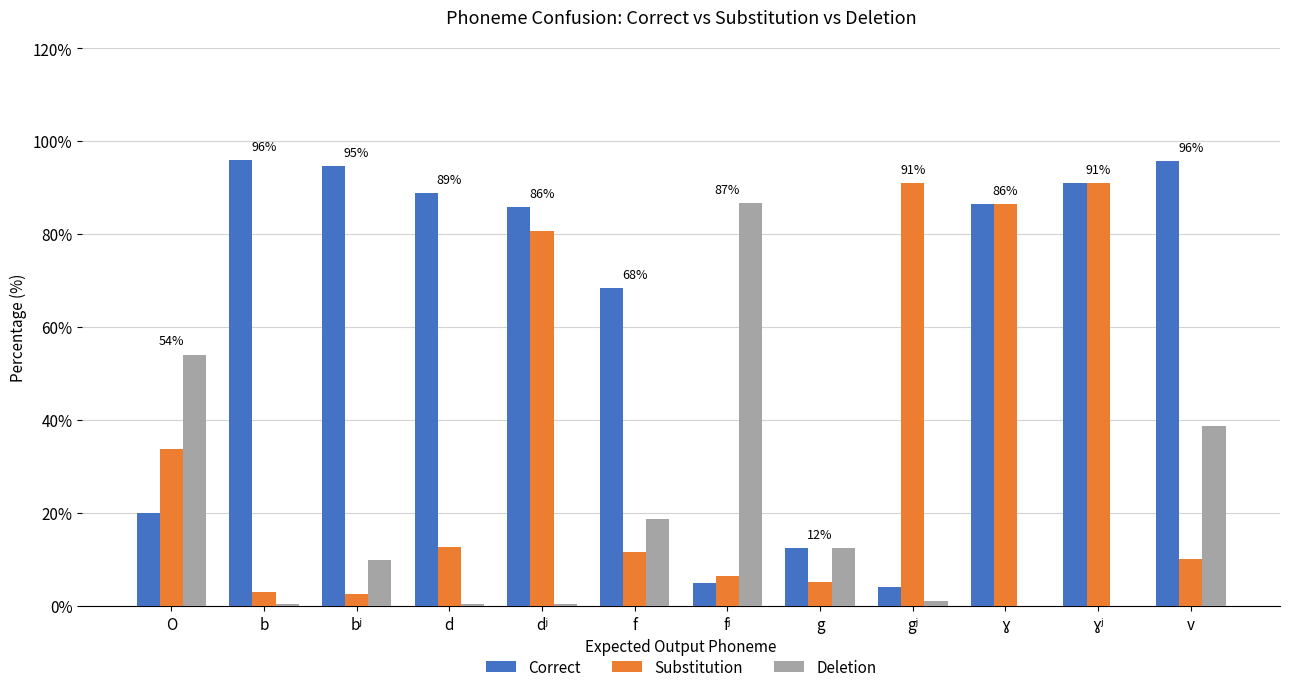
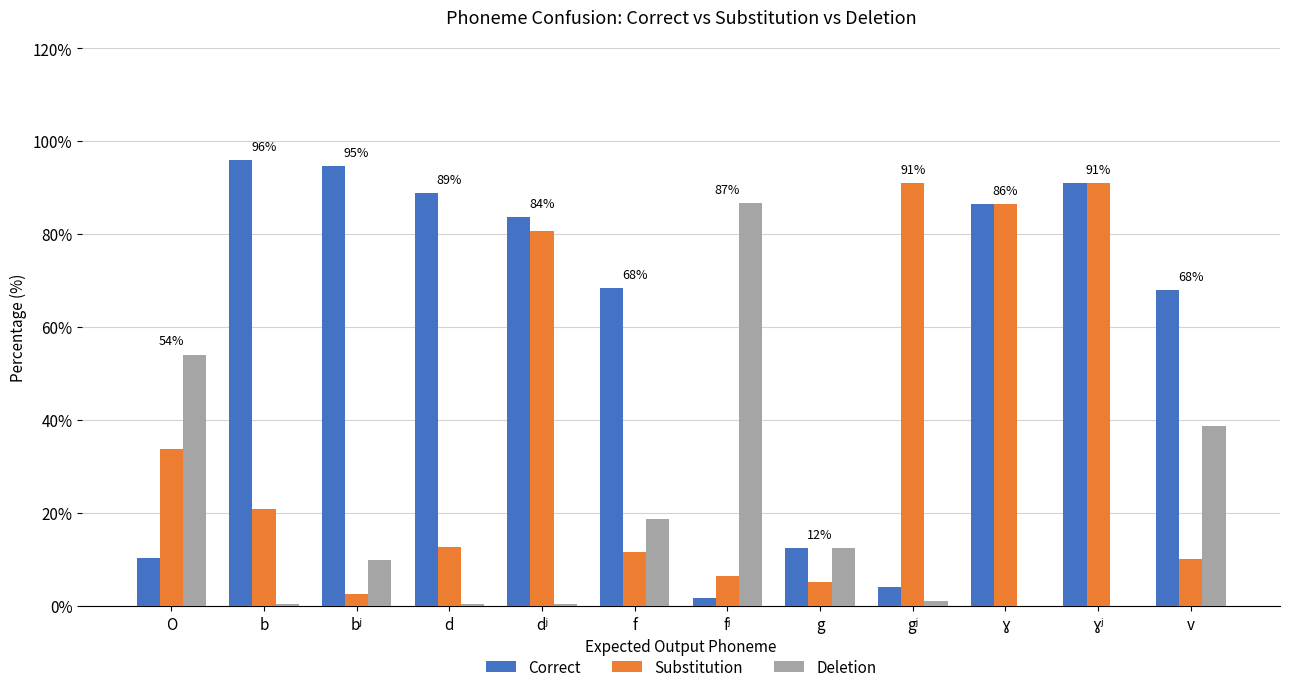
Correct, O: 20% -> 10%
Substitution, b: 3% -> 21%
Correct, dʲ: 86% -> 84%
Correct, fʲ: 5% -> 2%
Correct, v: 96% -> 68%
